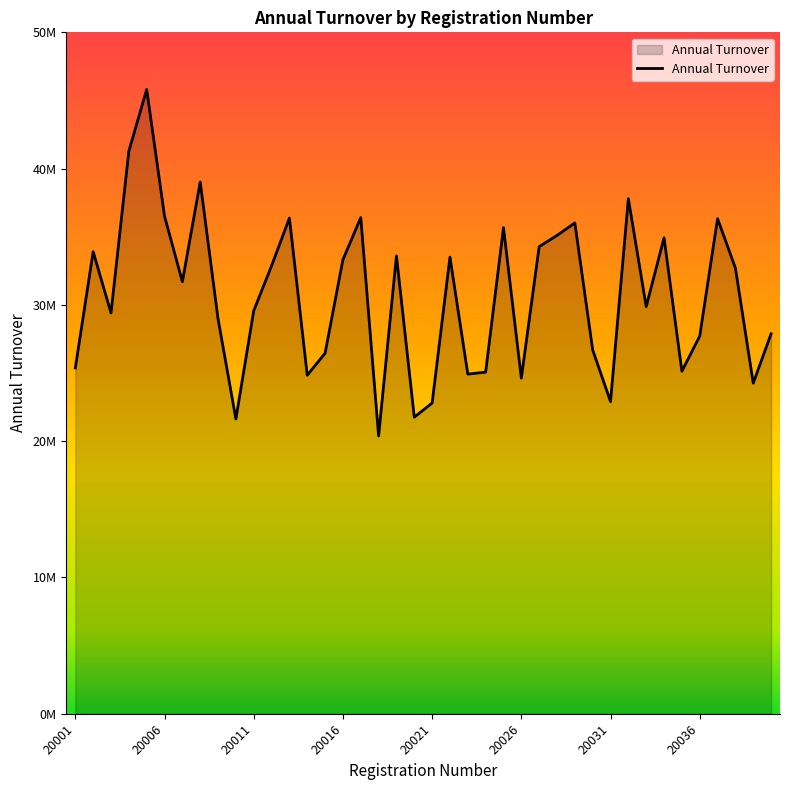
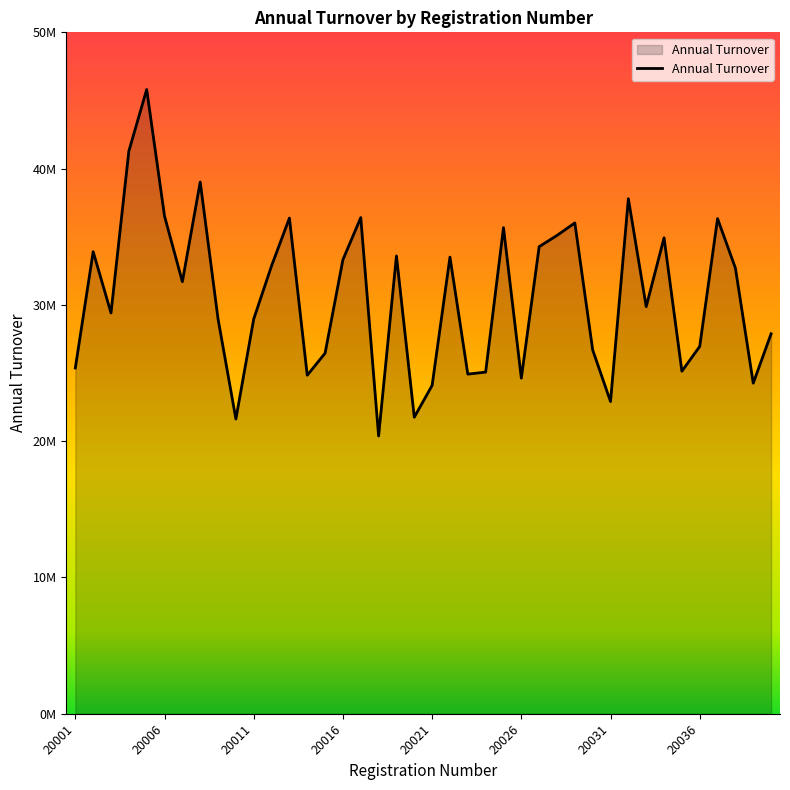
20011: 29600000 -> 29000000
20021: 22800000 -> 24100000
20036: 27700000 -> 27000000
